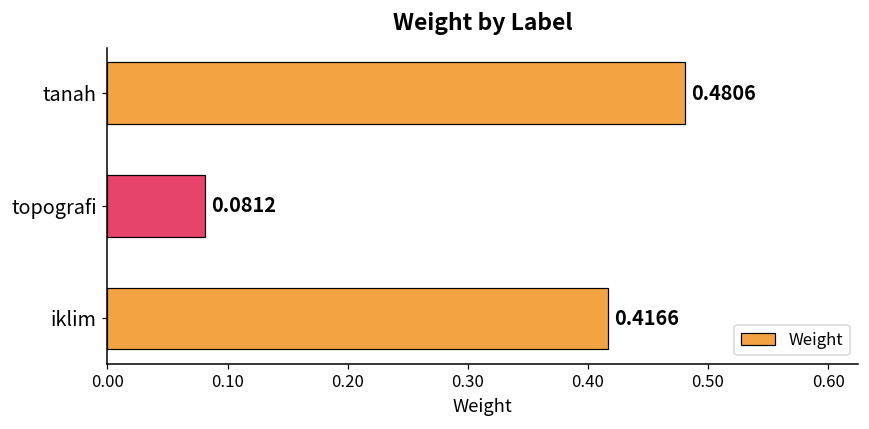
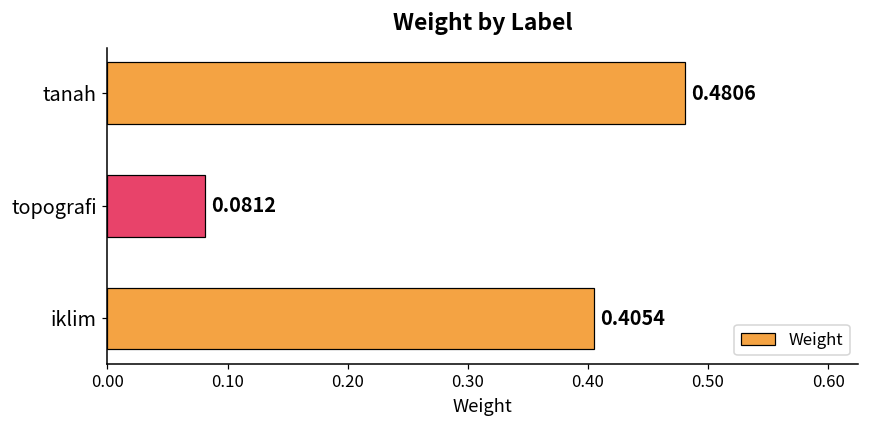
iklim: 0.4166 -> 0.4054
